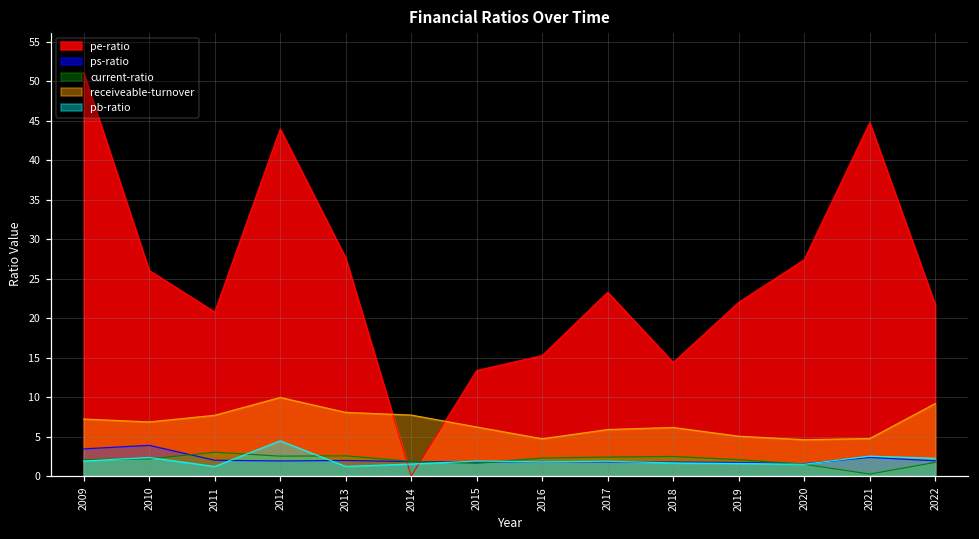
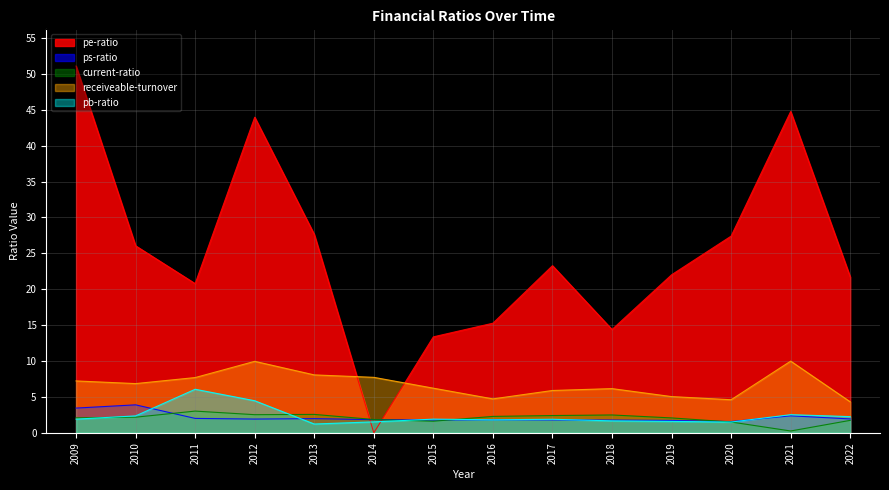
pb-ratio, 2011: 1 -> 6
receiveable-turnover, 2021: 5 -> 10
receiveable-turnover, 2022: 9 -> 4
